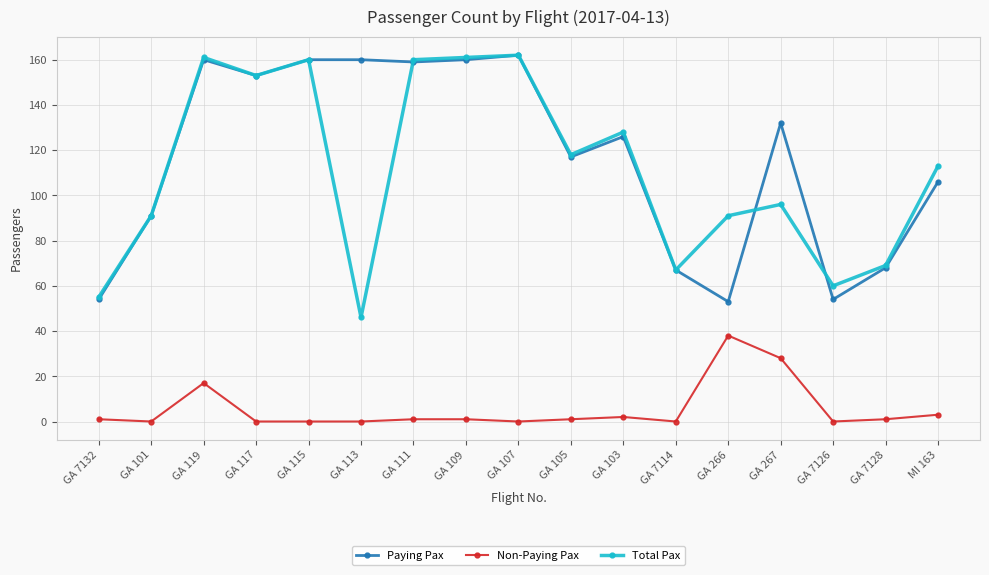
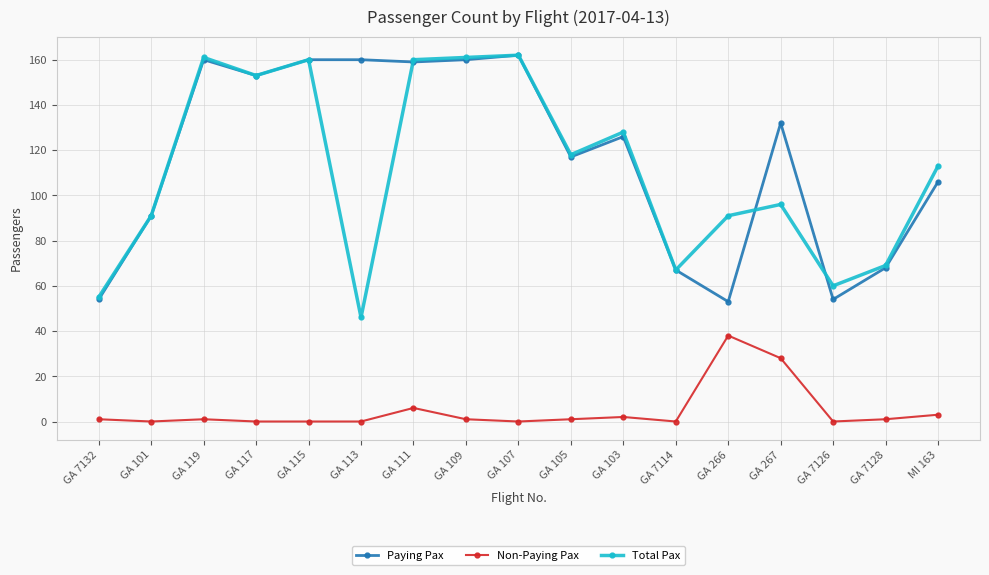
Non-Paying Pax, GA 119: 17 -> 1
Non-Paying Pax, GA 111: 1 -> 6
